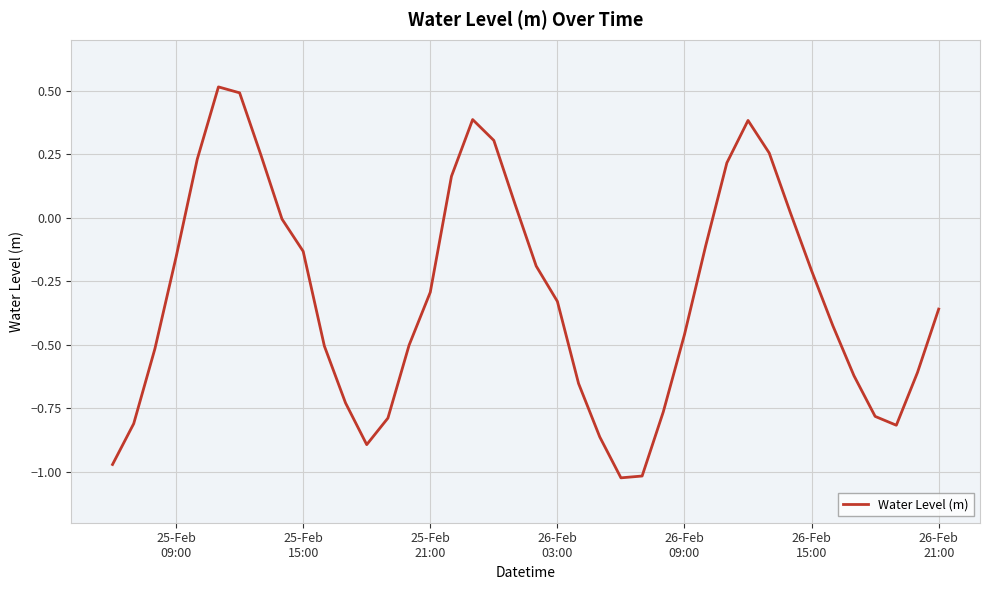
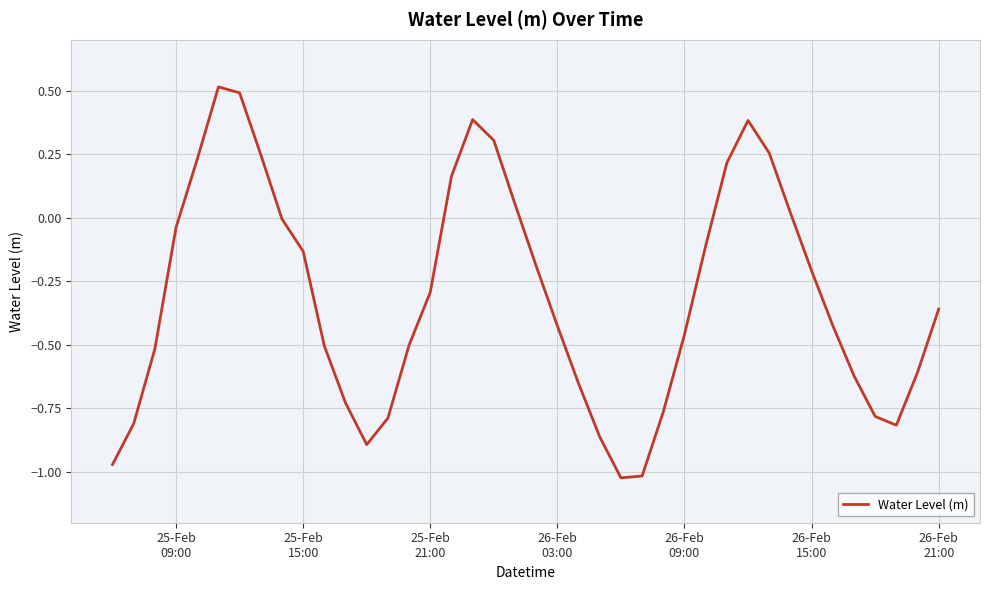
25-Feb 09:00: -0.16 -> -0.04
26-Feb 03:00: -0.33 -> -0.43
